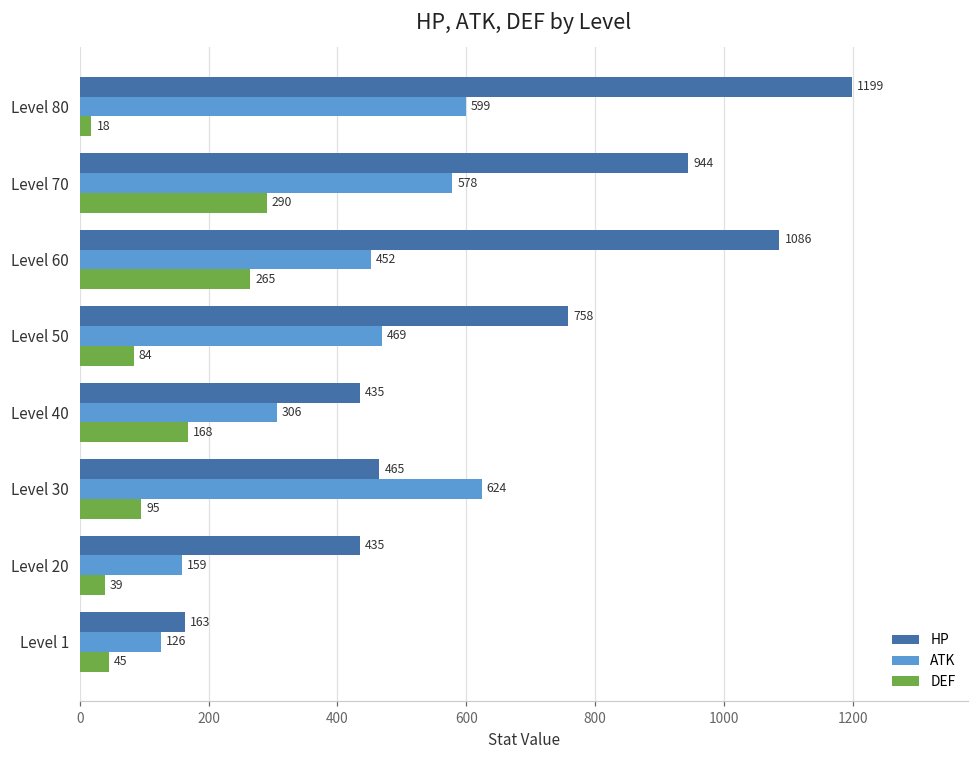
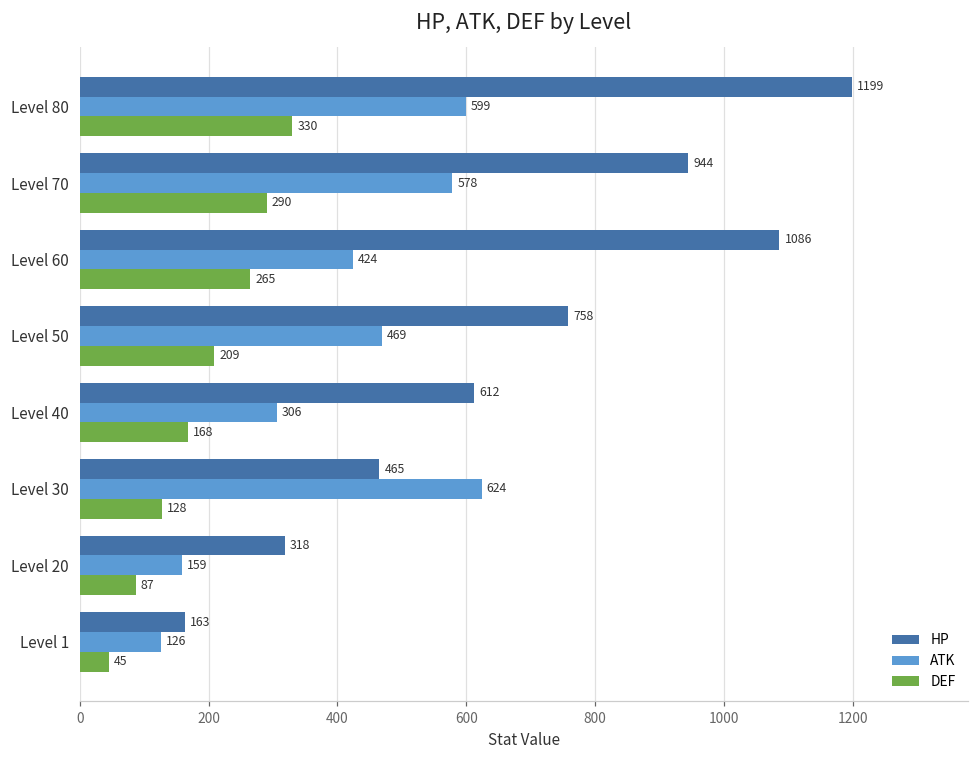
DEF, Level 80: 18 -> 330
ATK, Level 60: 452 -> 424
DEF, Level 50: 84 -> 209
HP, Level 40: 435 -> 612
DEF, Level 30: 95 -> 128
HP, Level 20: 435 -> 318
DEF, Level 20: 39 -> 87
